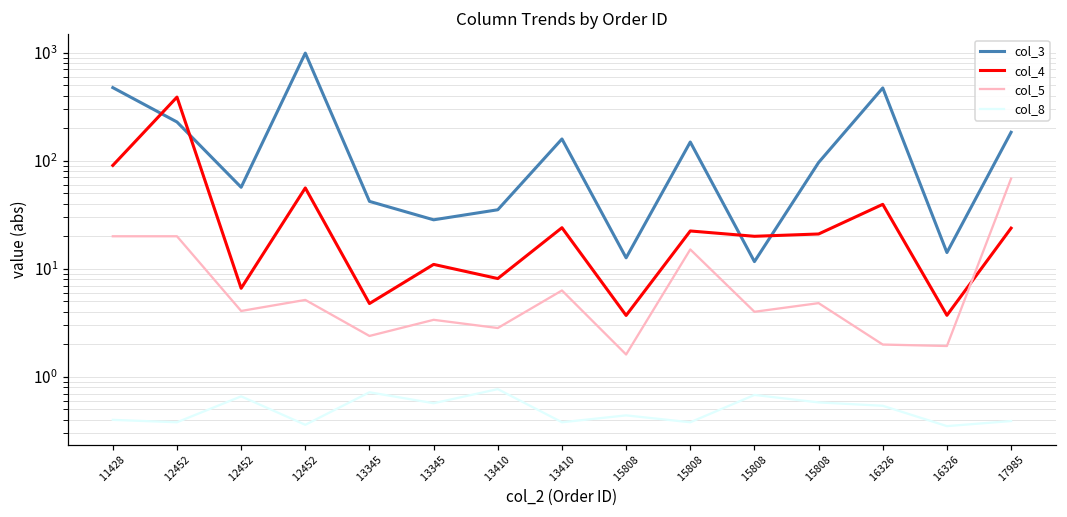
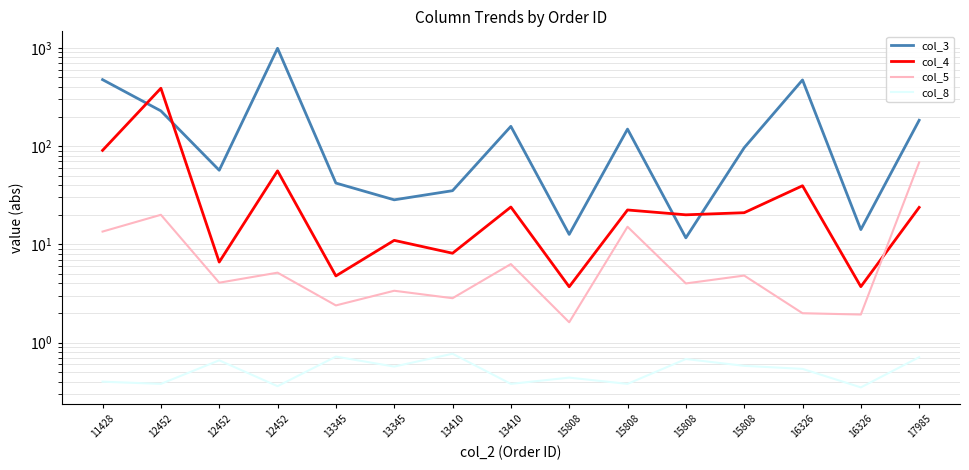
col_5, 11428: 20 -> 13
col_8, 17985: 0.39 -> 0.7
